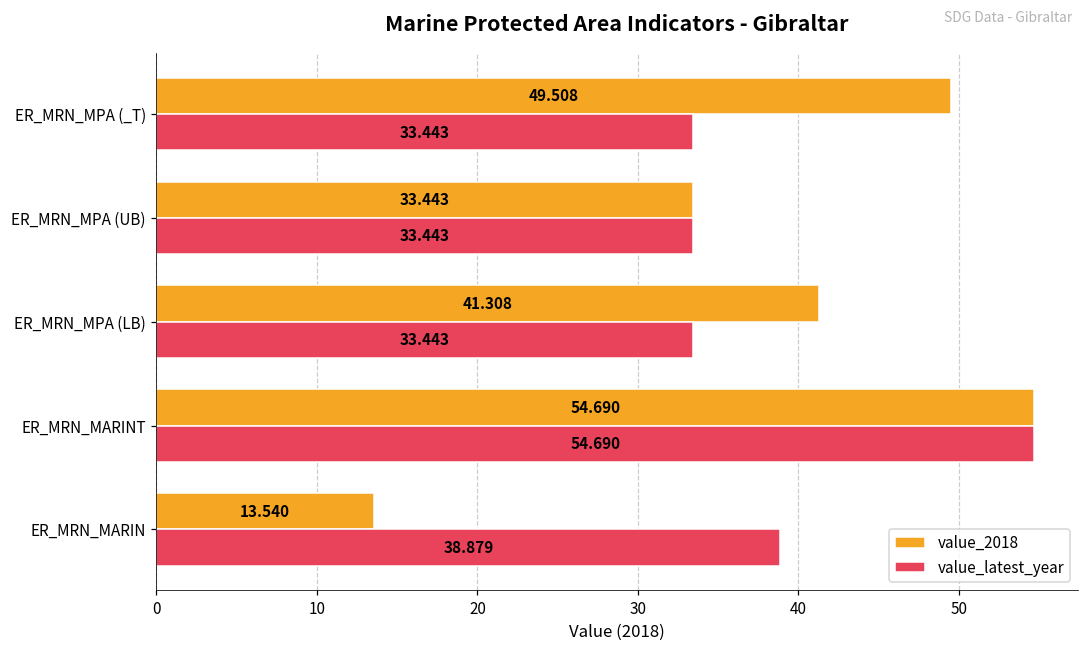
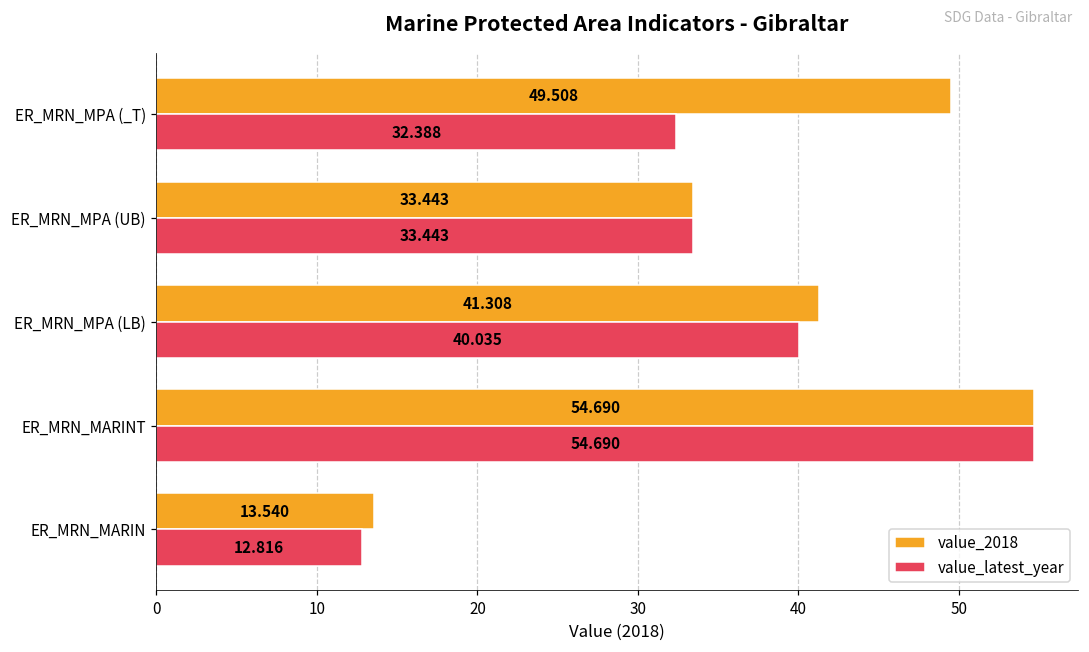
value_latest_year, ER_MRN_MPA (_T): 33.443 -> 32.388
value_latest_year, ER_MRN_MPA (LB): 33.443 -> 40.035
value_latest_year, ER_MRN_MARIN: 38.879 -> 12.816
